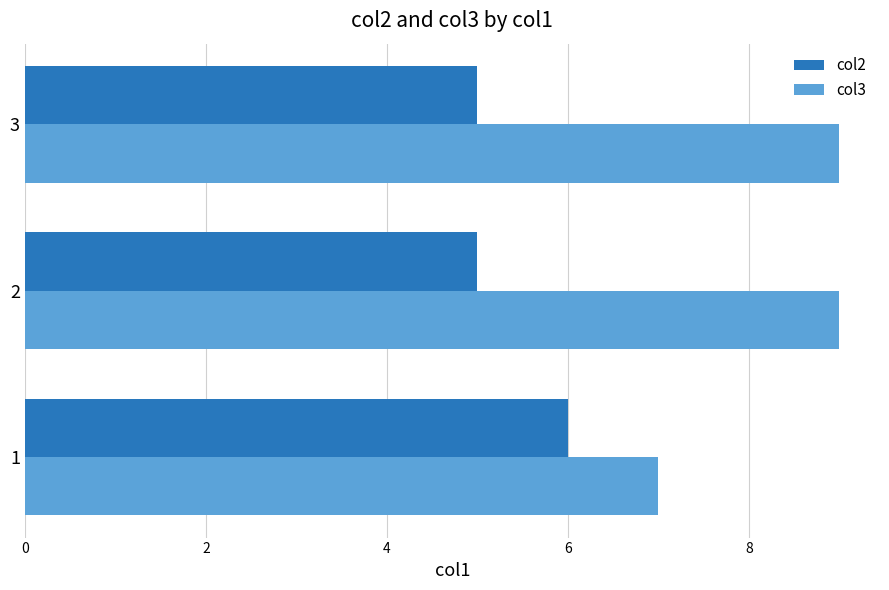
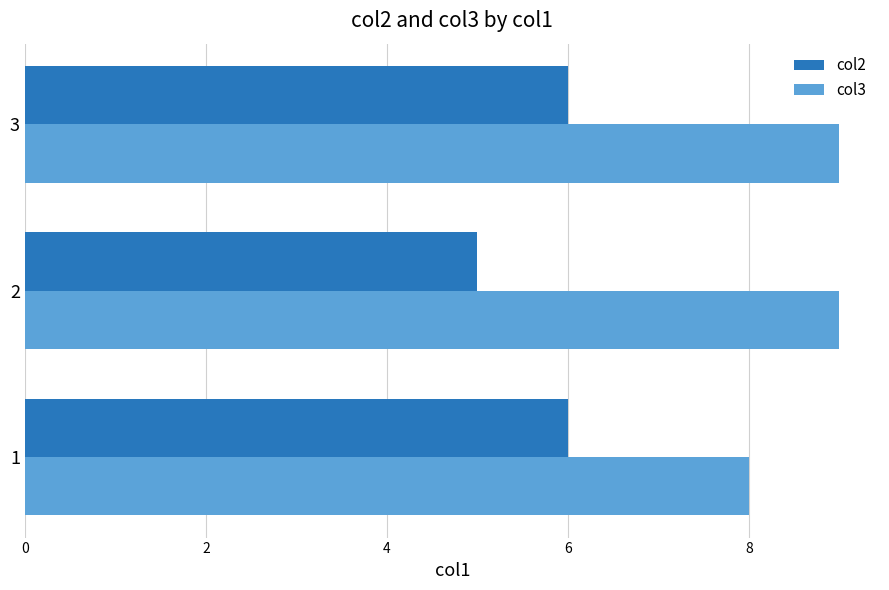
col2, 3: 5 -> 6
col3, 1: 7 -> 8
